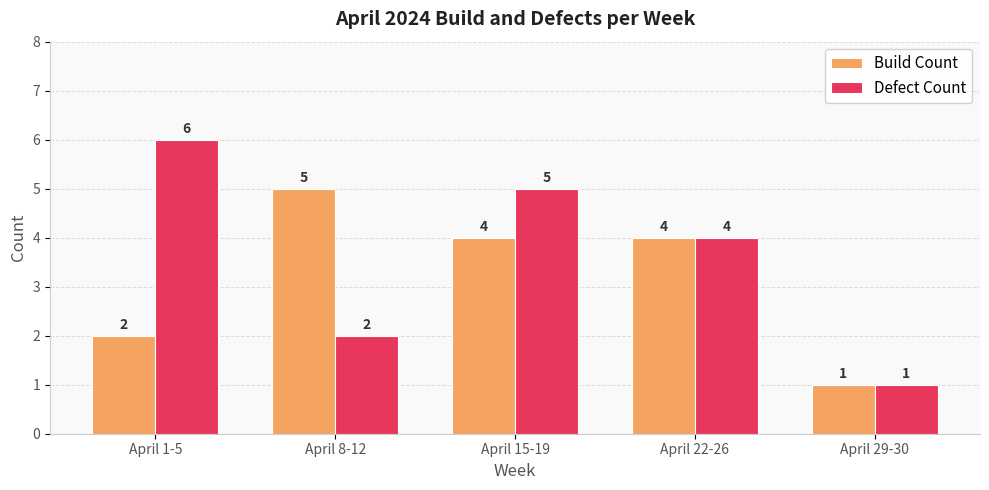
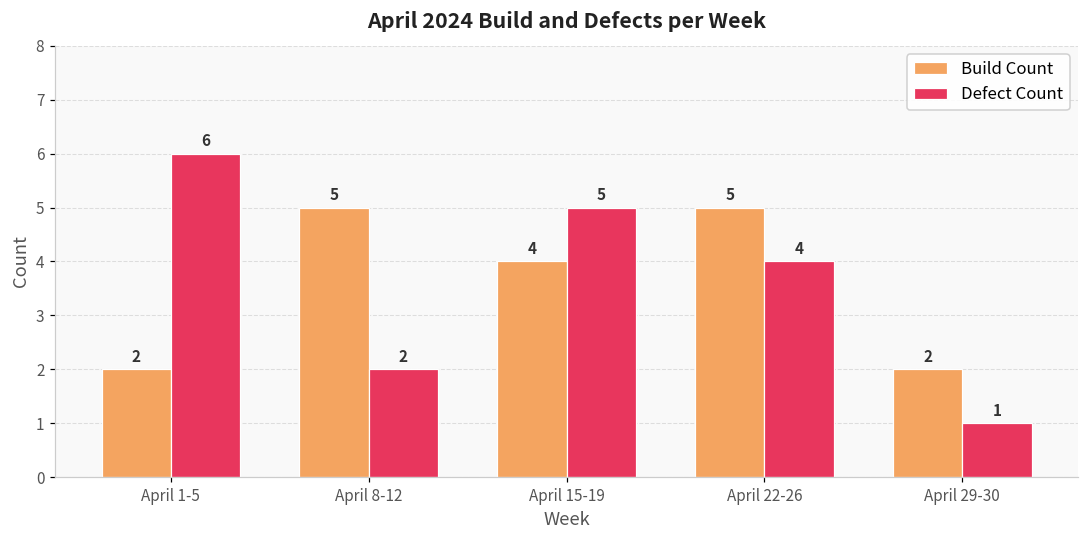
Build Count, April 22-26: 4 -> 5
Build Count, April 29-30: 1 -> 2
